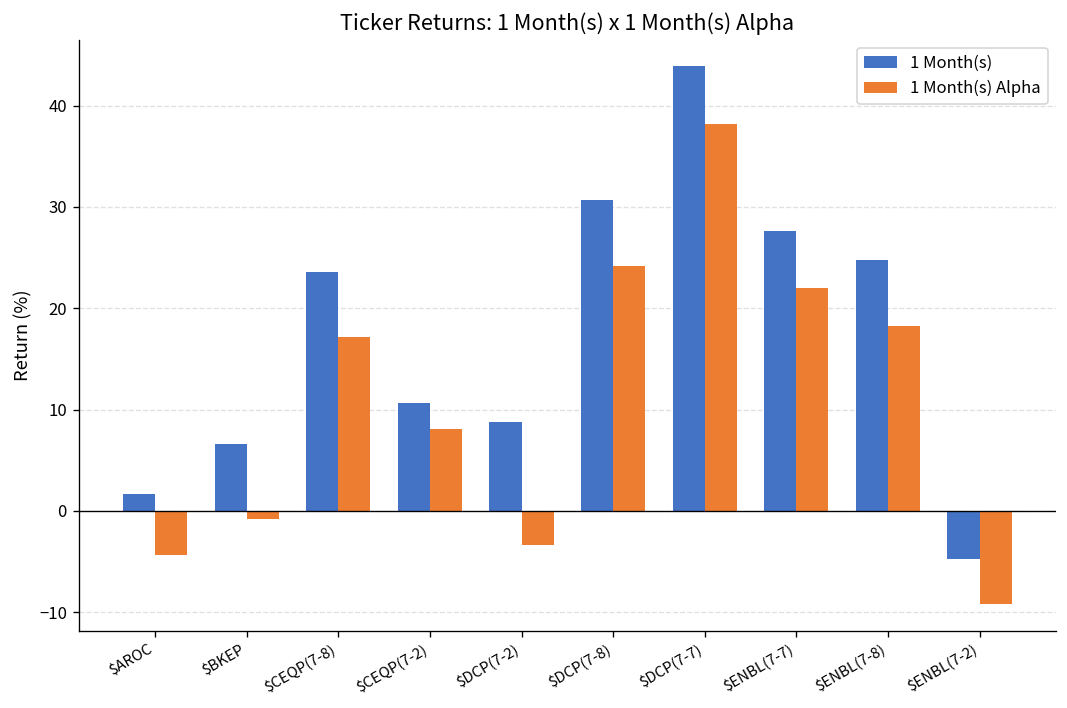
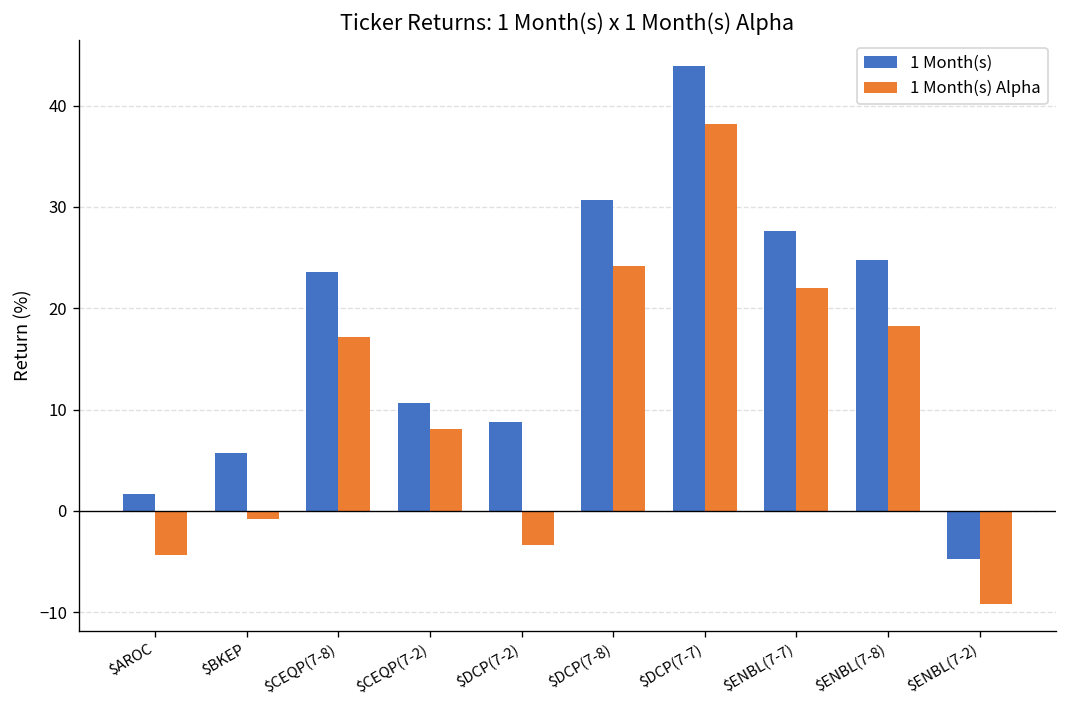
1 Month(s), $BKEP: 7 -> 6
